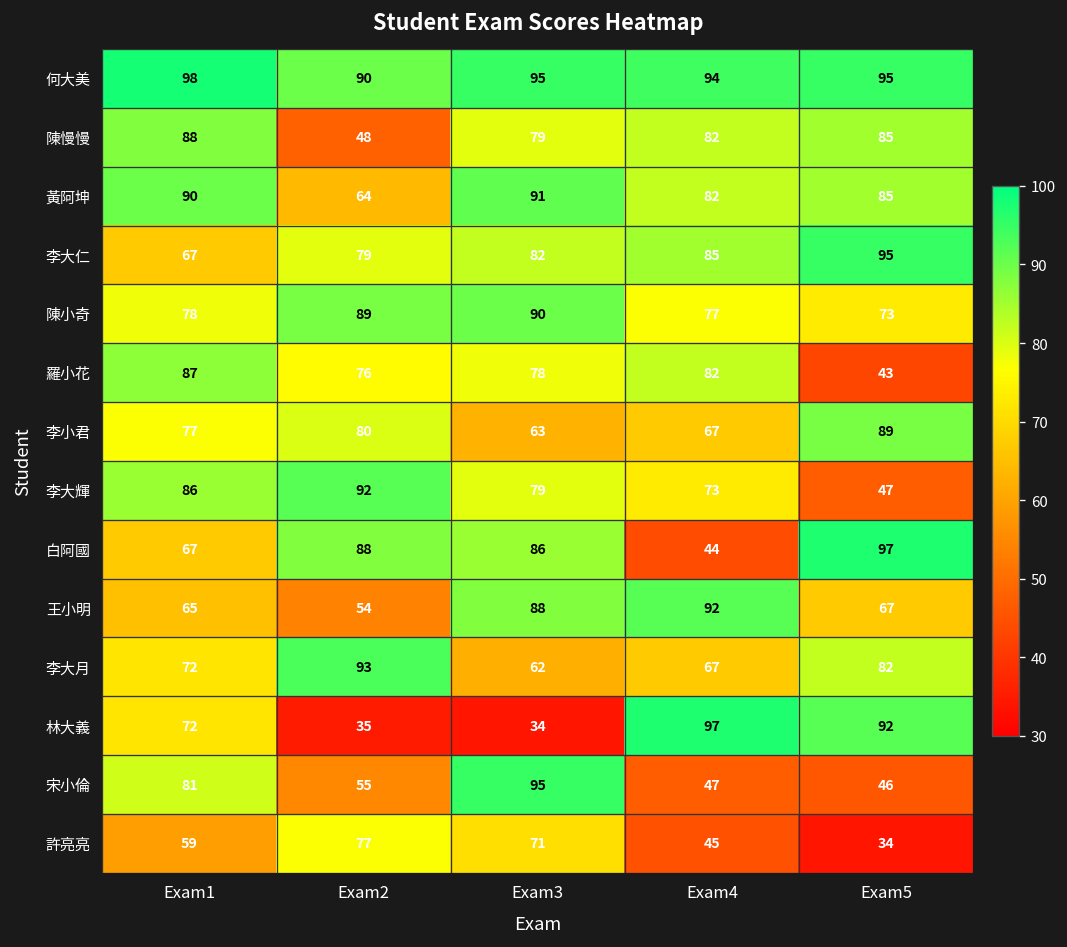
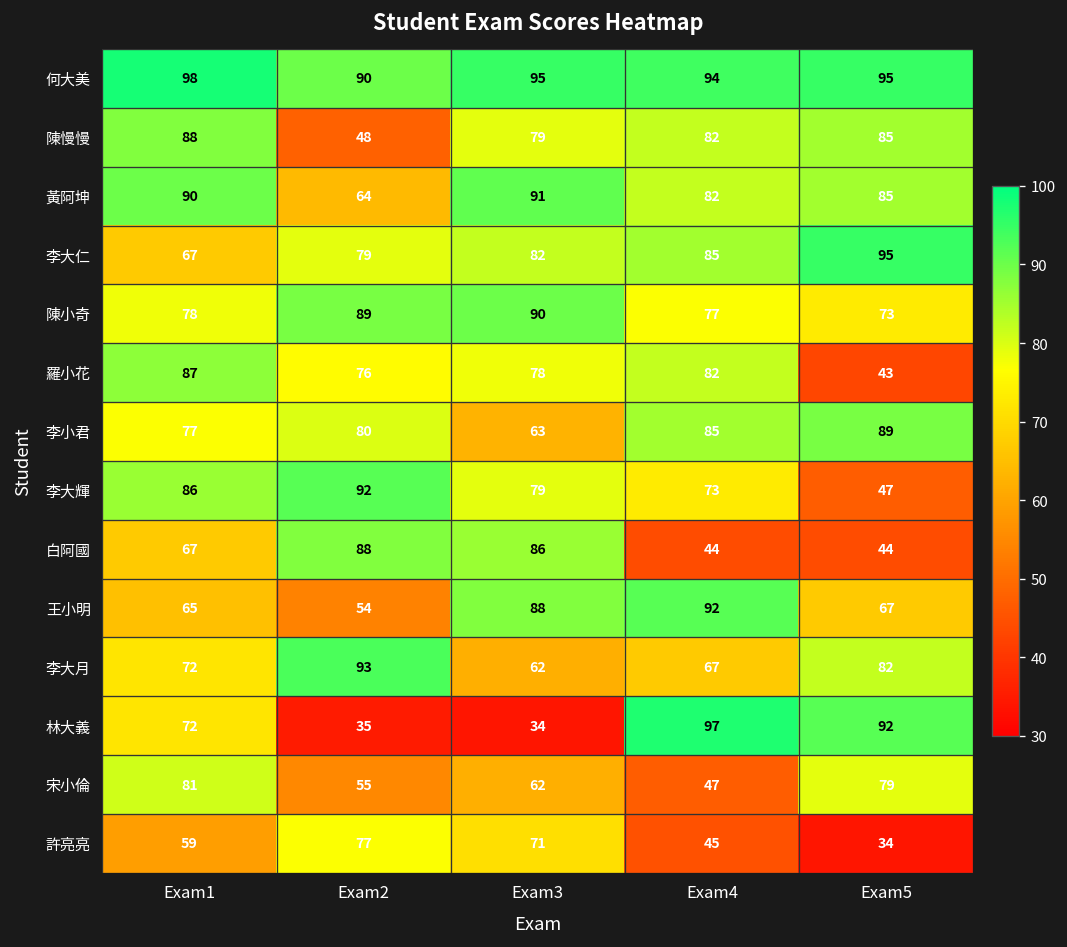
李小君, Exam4: 67 -> 85
白阿國, Exam5: 97 -> 44
宋小倫, Exam3: 95 -> 62
宋小倫, Exam5: 46 -> 79
